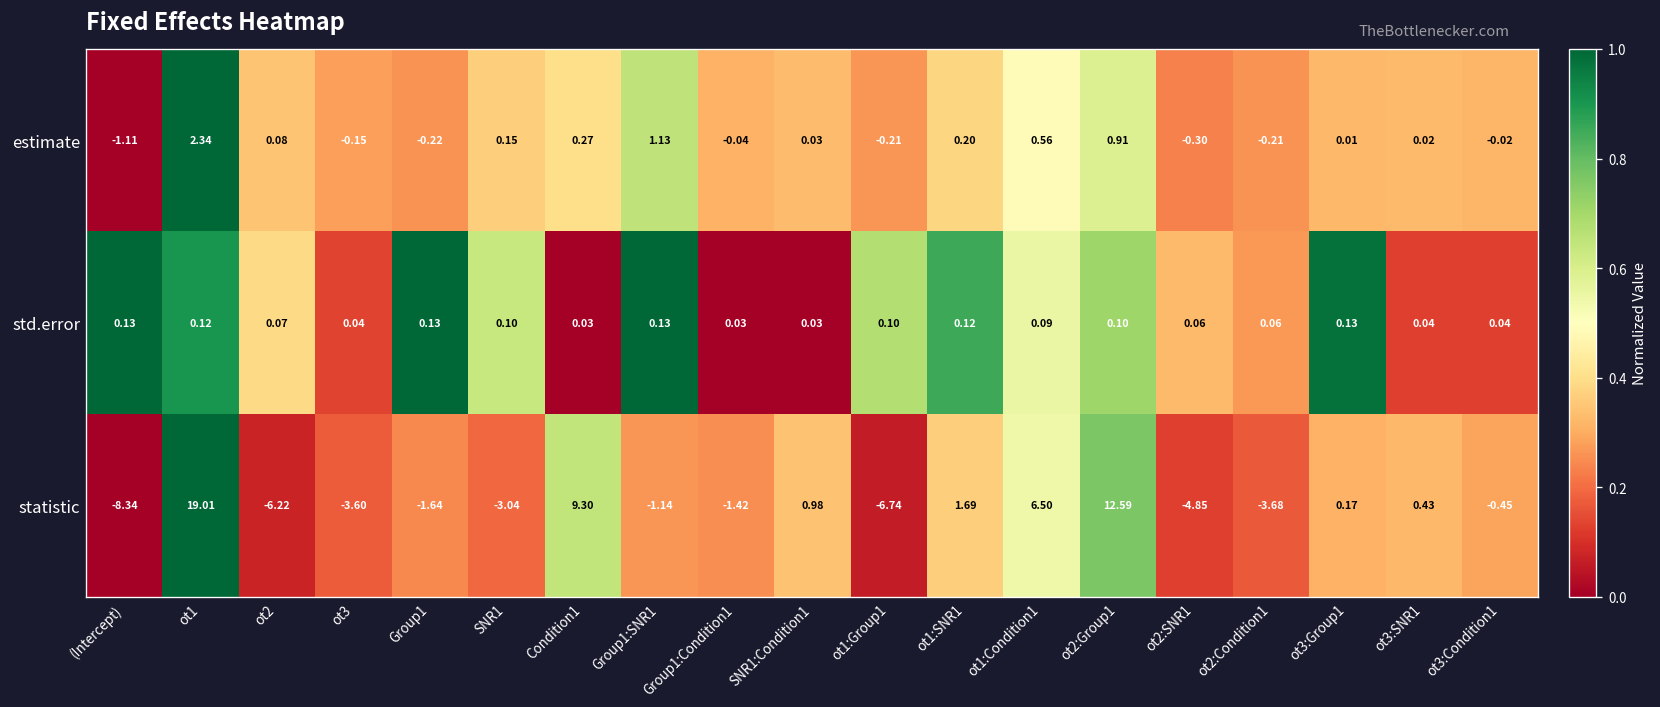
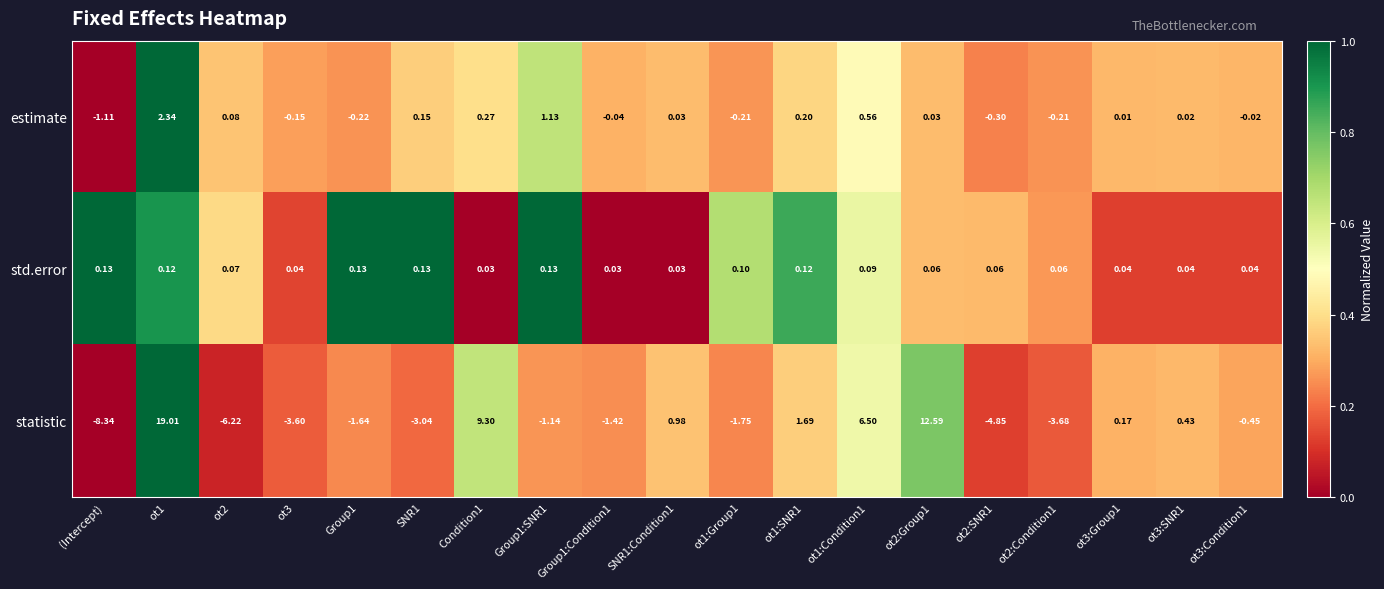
estimate, ot2:Group1: 0.91 -> 0.03
std.error, SNR1: 0.10 -> 0.13
std.error, ot2:Group1: 0.10 -> 0.06
std.error, ot3:Group1: 0.13 -> 0.04
statistic, ot1:Group1: -6.74 -> -1.75
